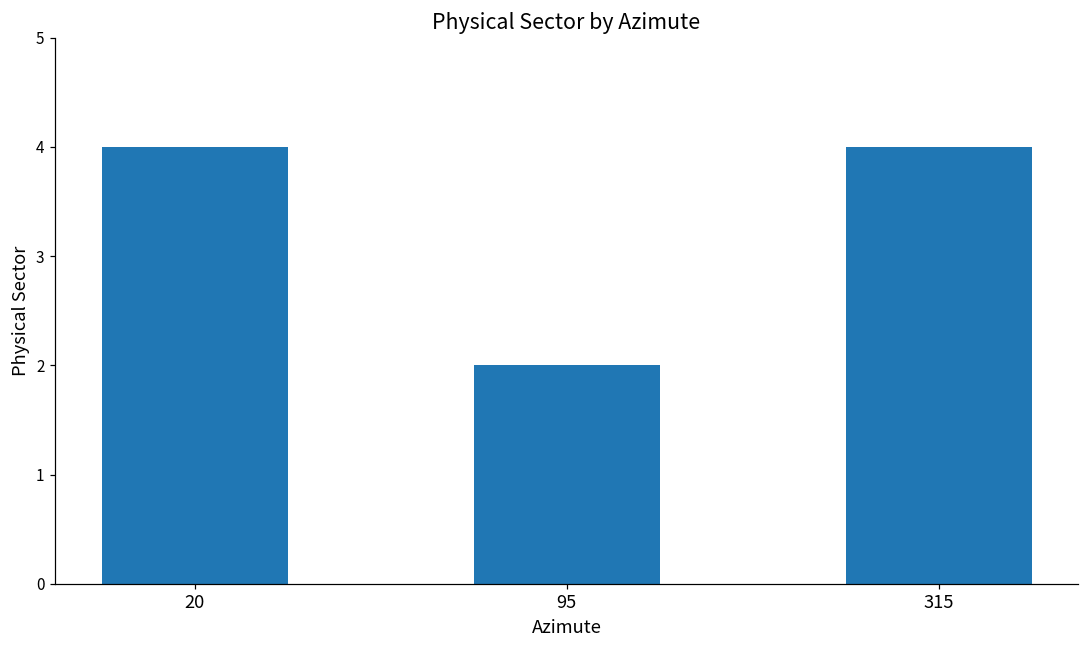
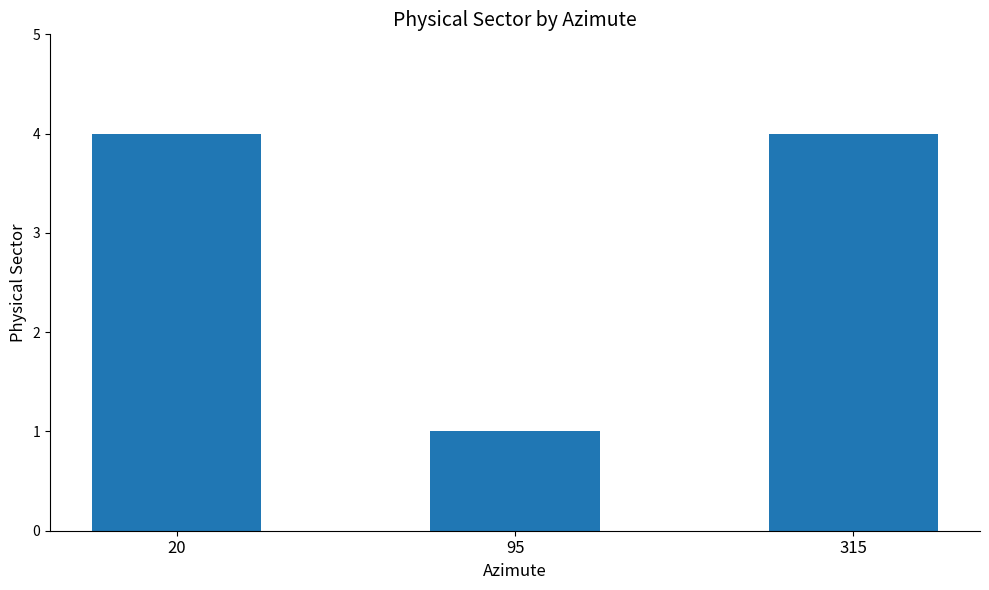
95: 2 -> 1
